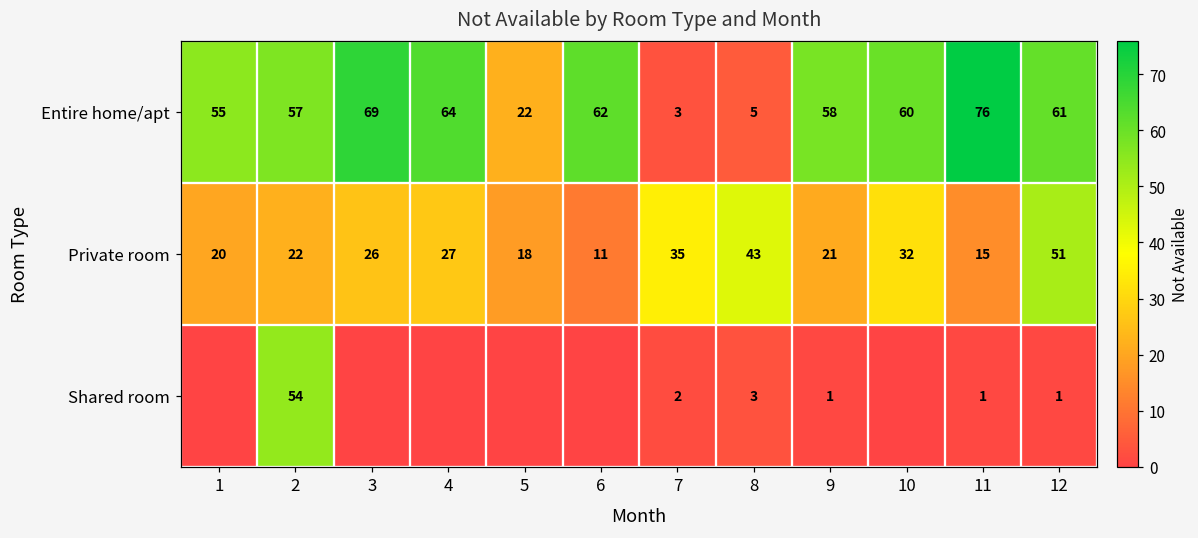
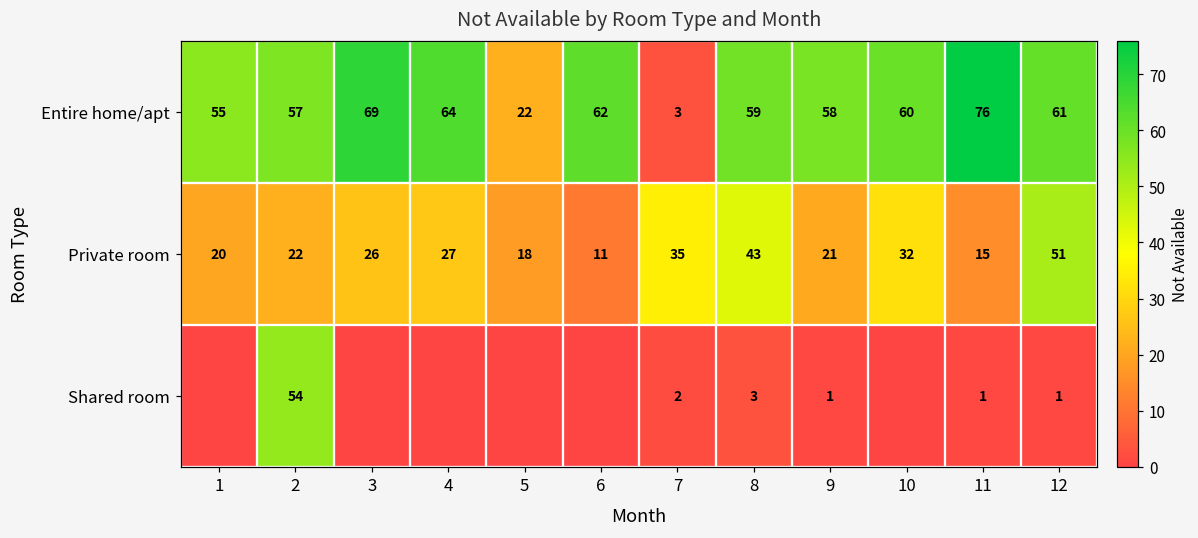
Entire home/apt, 8: 5 -> 59
